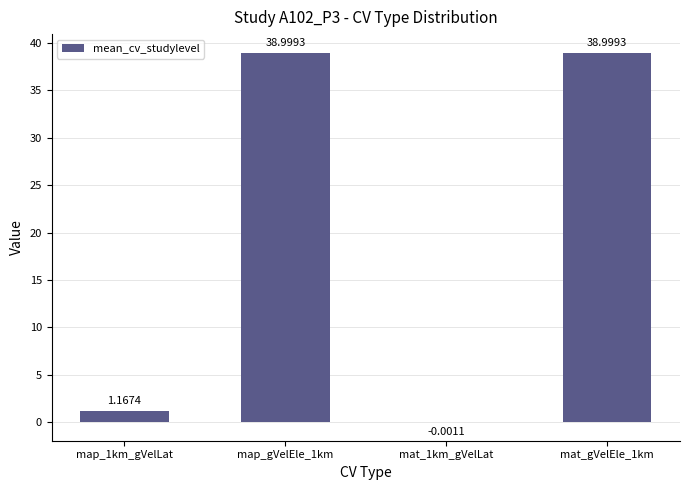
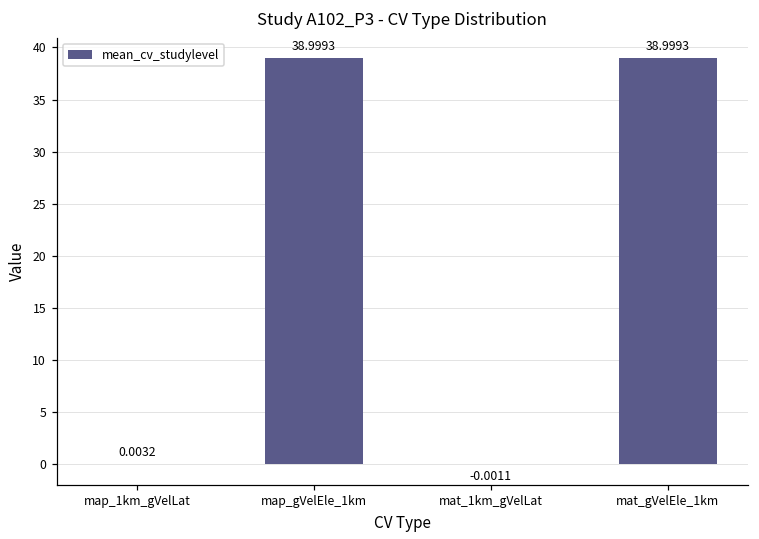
map_1km_gVelLat: 1.1674 -> 0.0032
